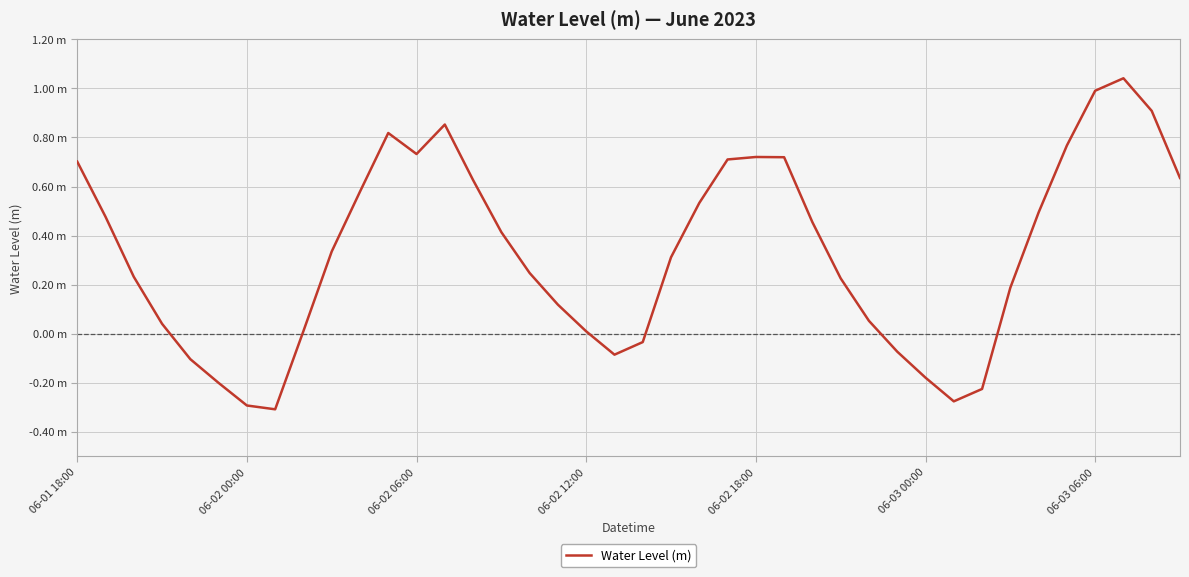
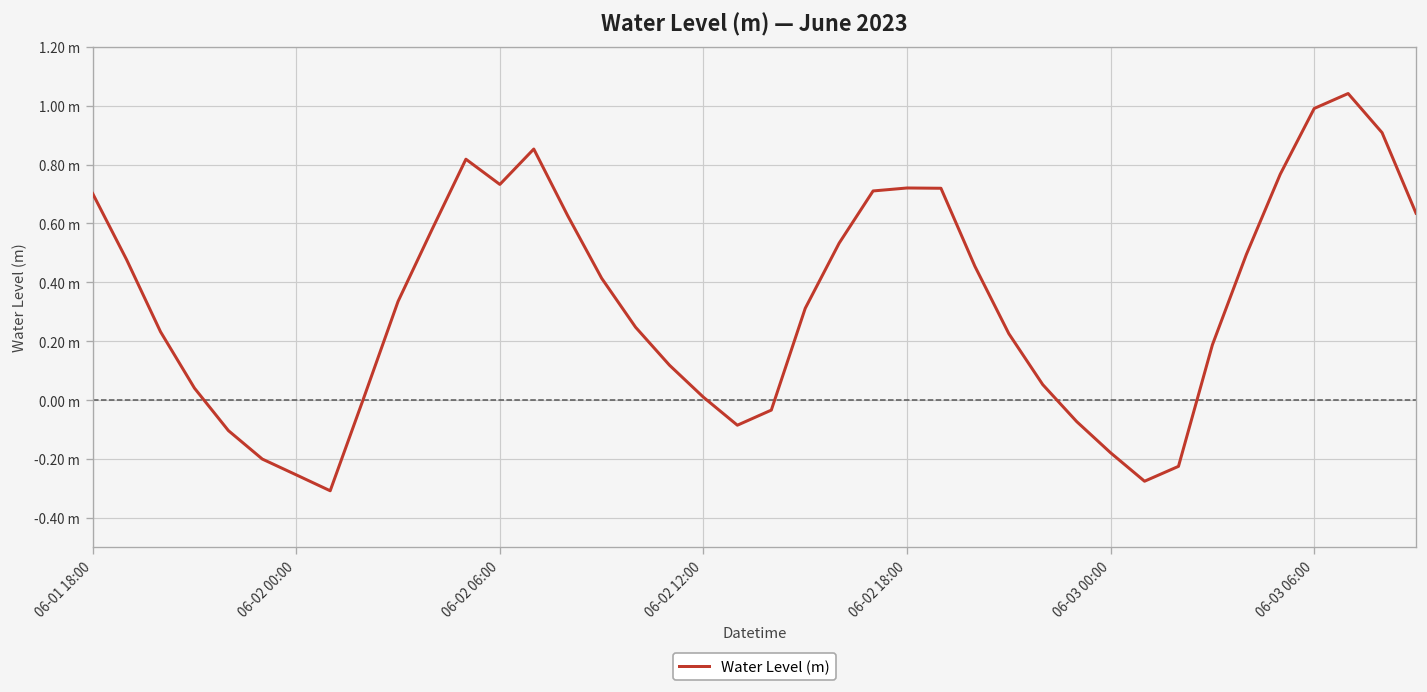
06-02 00:00: -0.29 m -> -0.25 m
